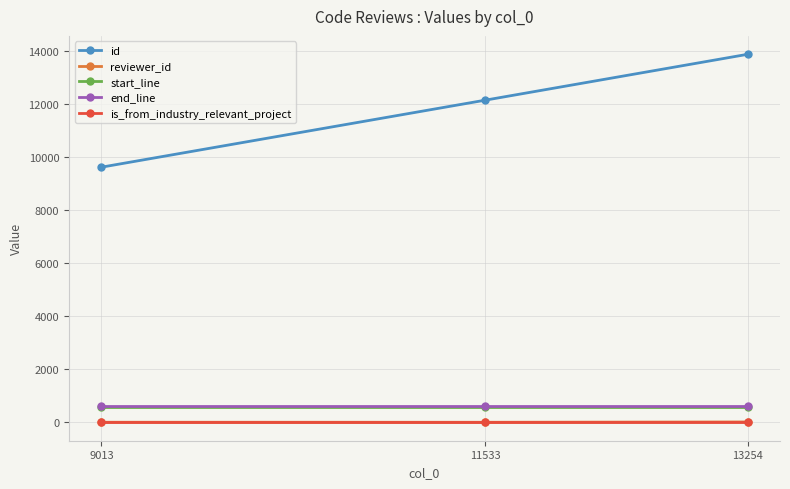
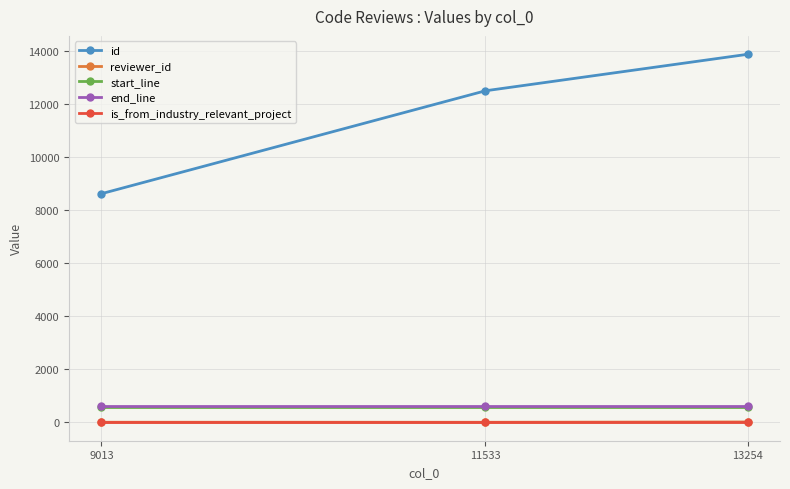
id, 9013: 9600 -> 8600
id, 11533: 12100 -> 12500
